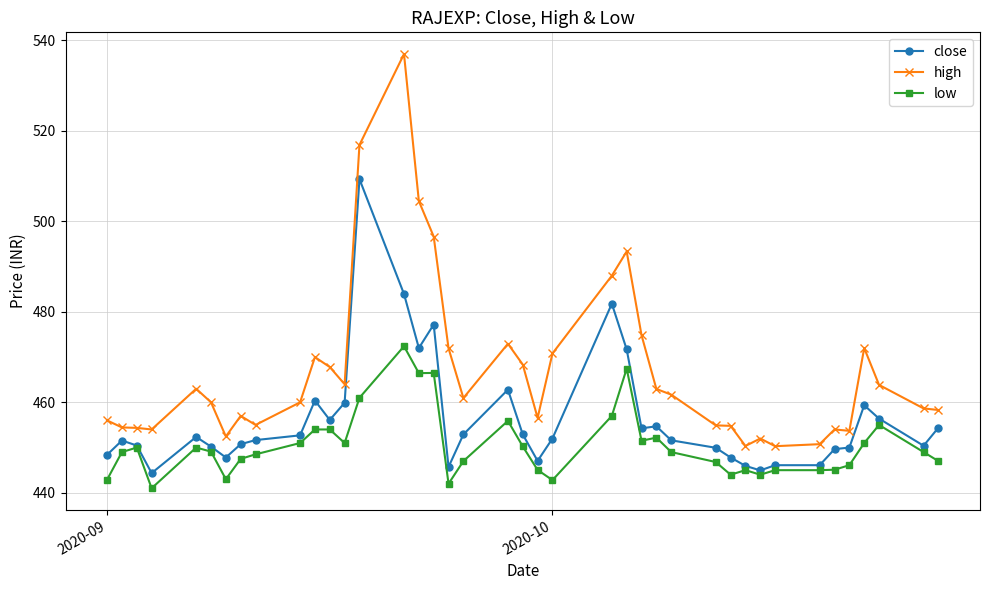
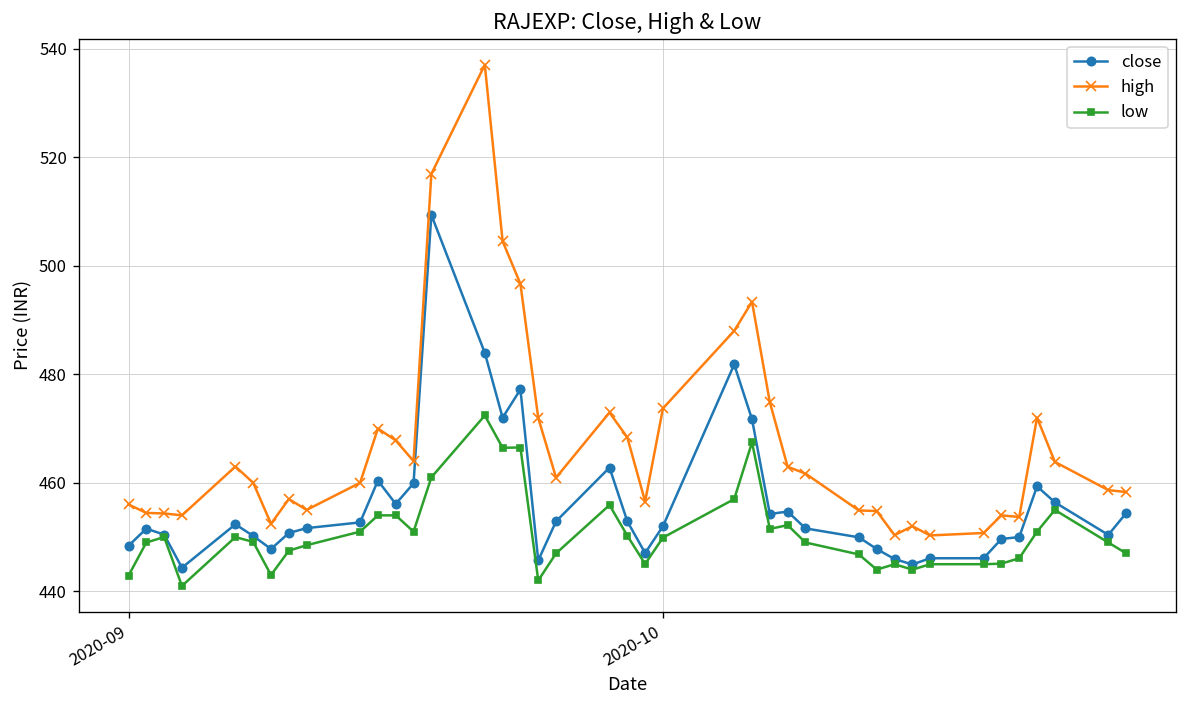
high, 2020-10: 471 -> 474
low, 2020-10: 443 -> 450
